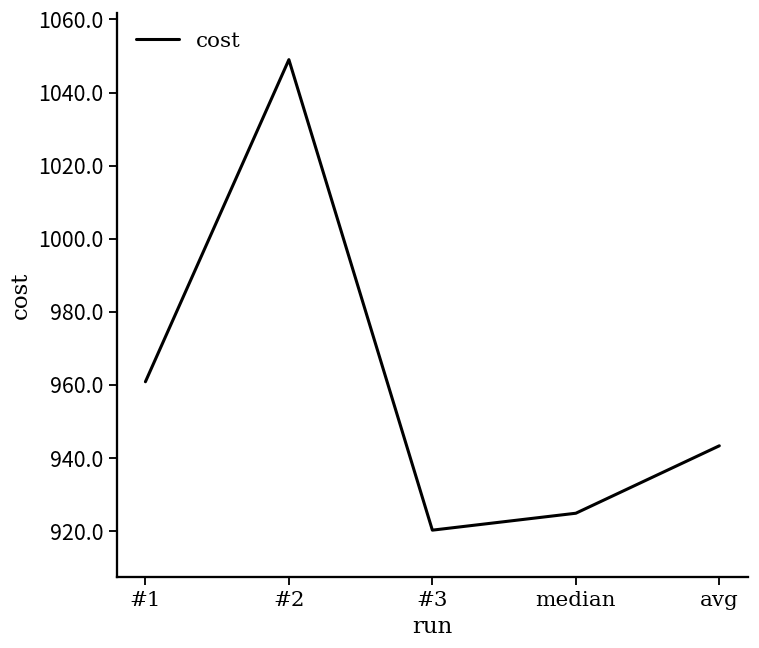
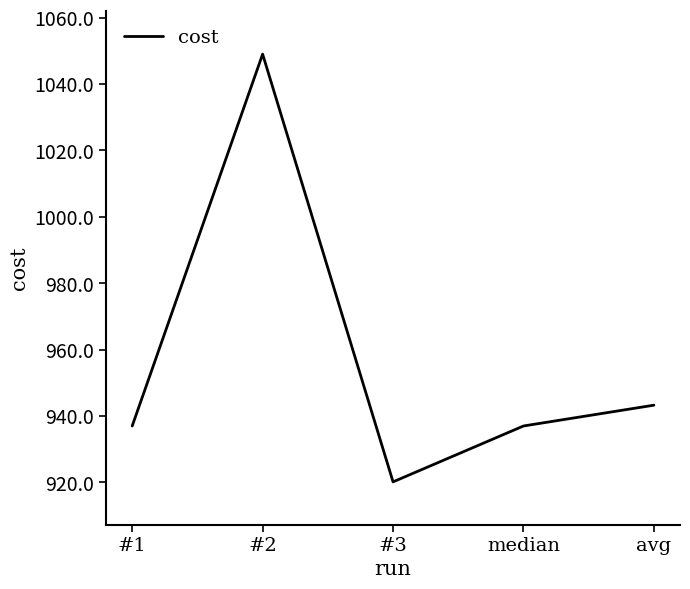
#1: 961 -> 937
median: 925 -> 937
